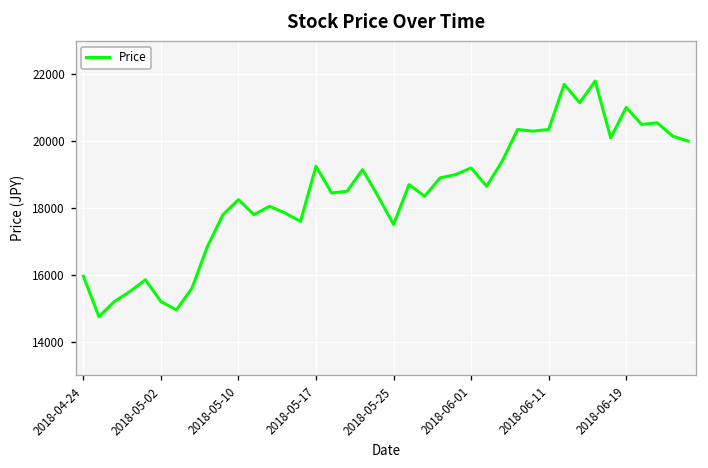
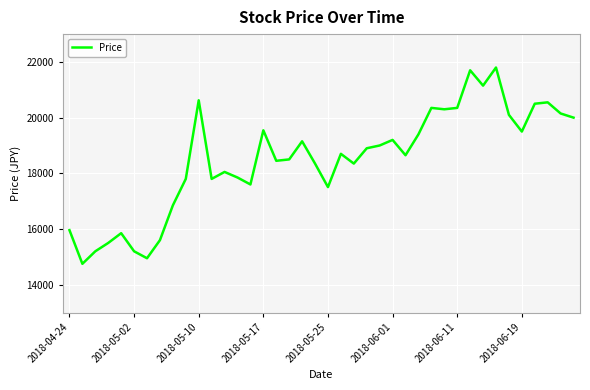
2018-05-10: 18300 -> 20600
2018-05-17: 19300 -> 19500
2018-06-19: 21000 -> 19500
